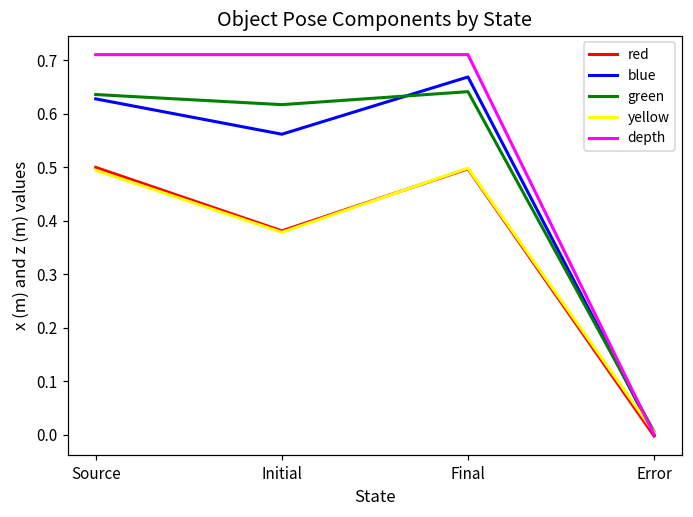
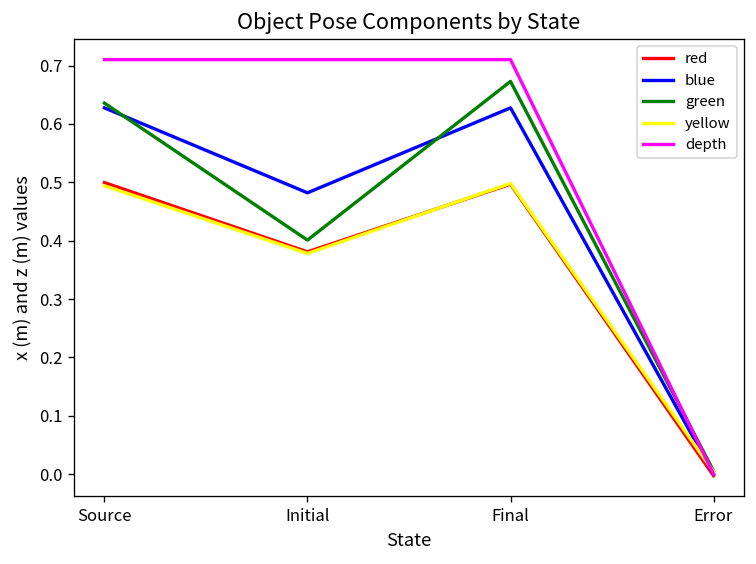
blue, Initial: 0.56 -> 0.48
green, Initial: 0.62 -> 0.40
blue, Final: 0.67 -> 0.63
green, Final: 0.64 -> 0.67
